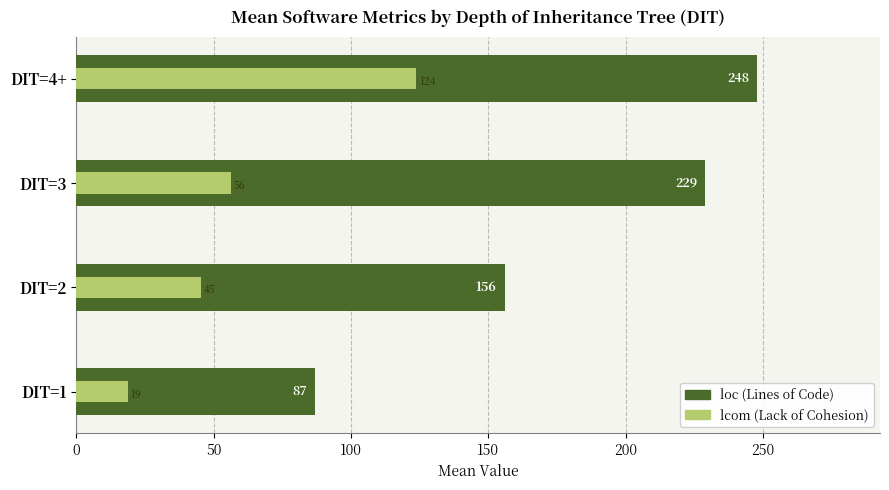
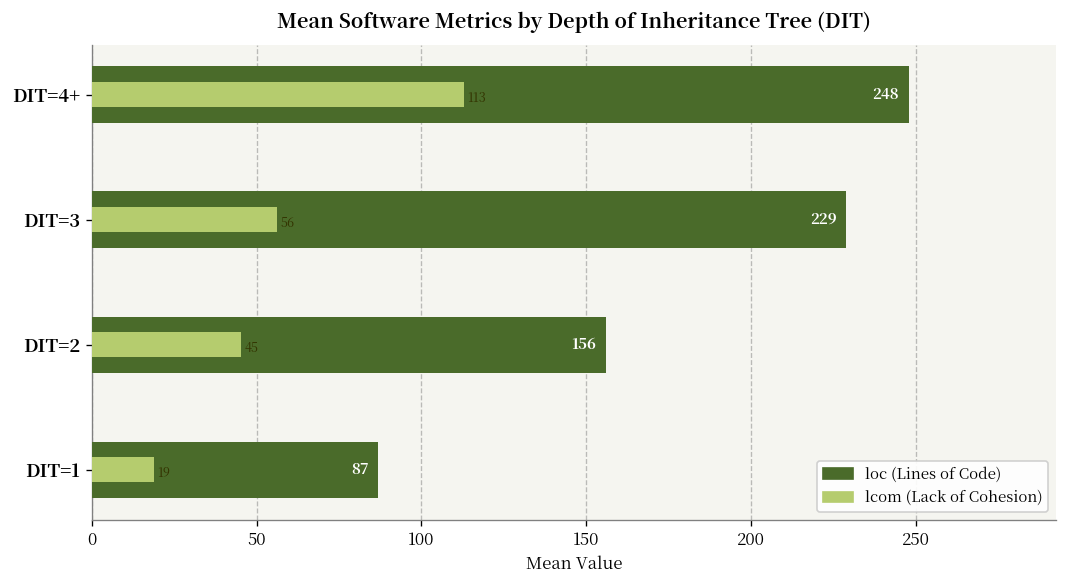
lcom (Lack of Cohesion), DIT=4+: 124 -> 113
